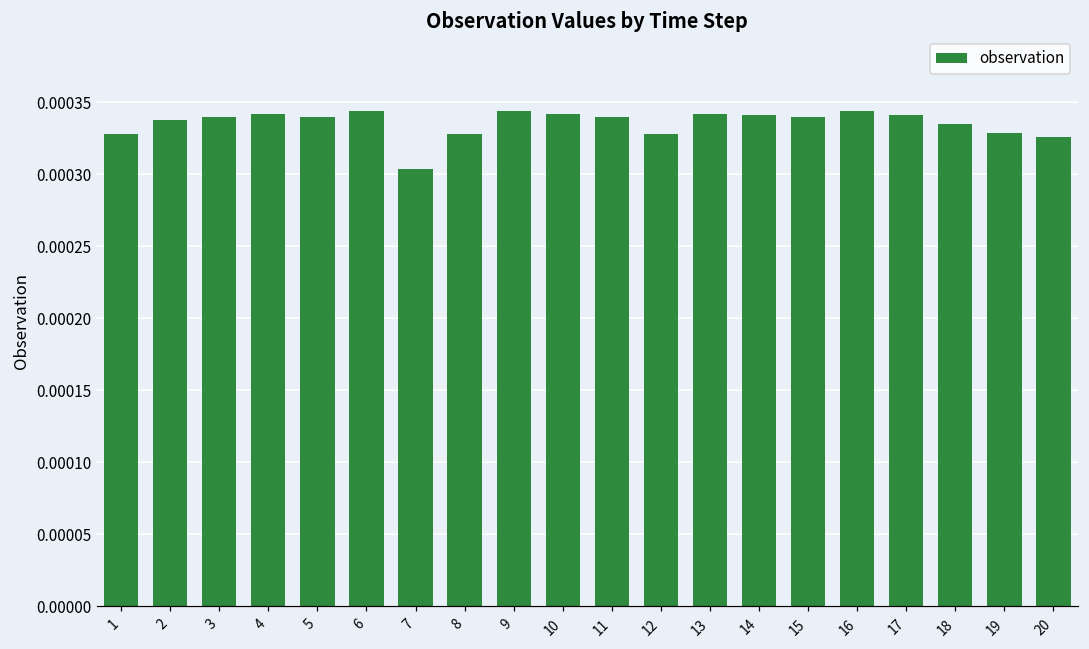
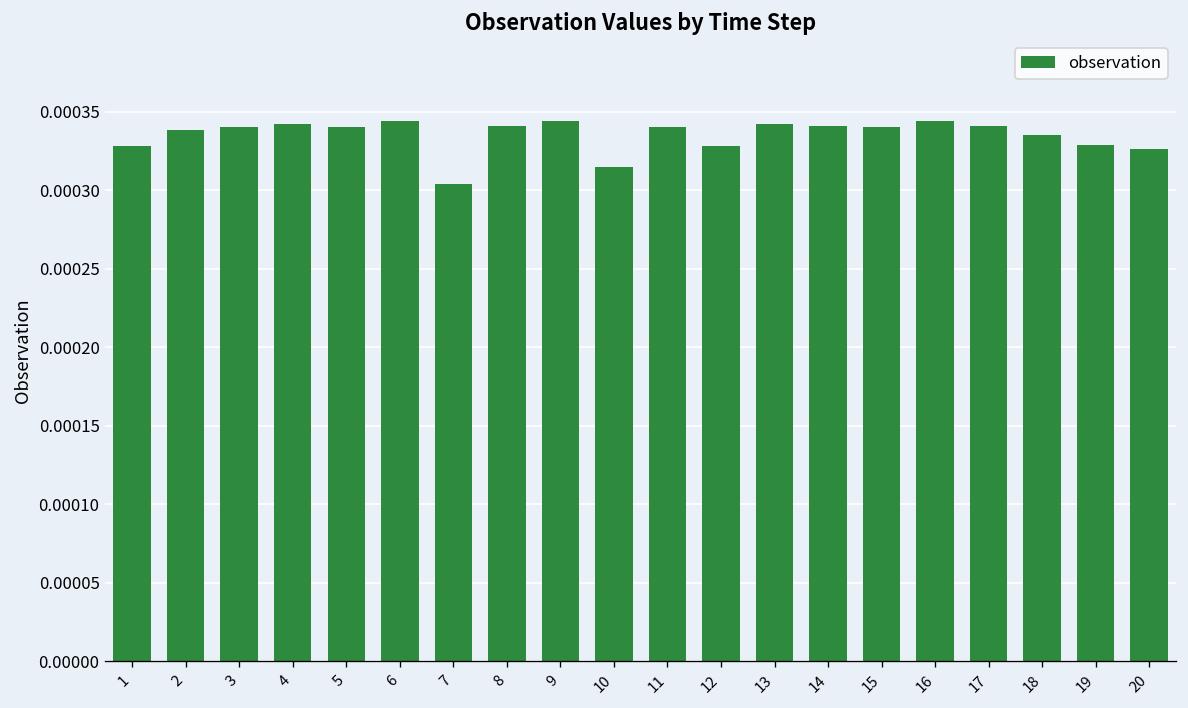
8: 0.000328 -> 0.000341
10: 0.000342 -> 0.000315
